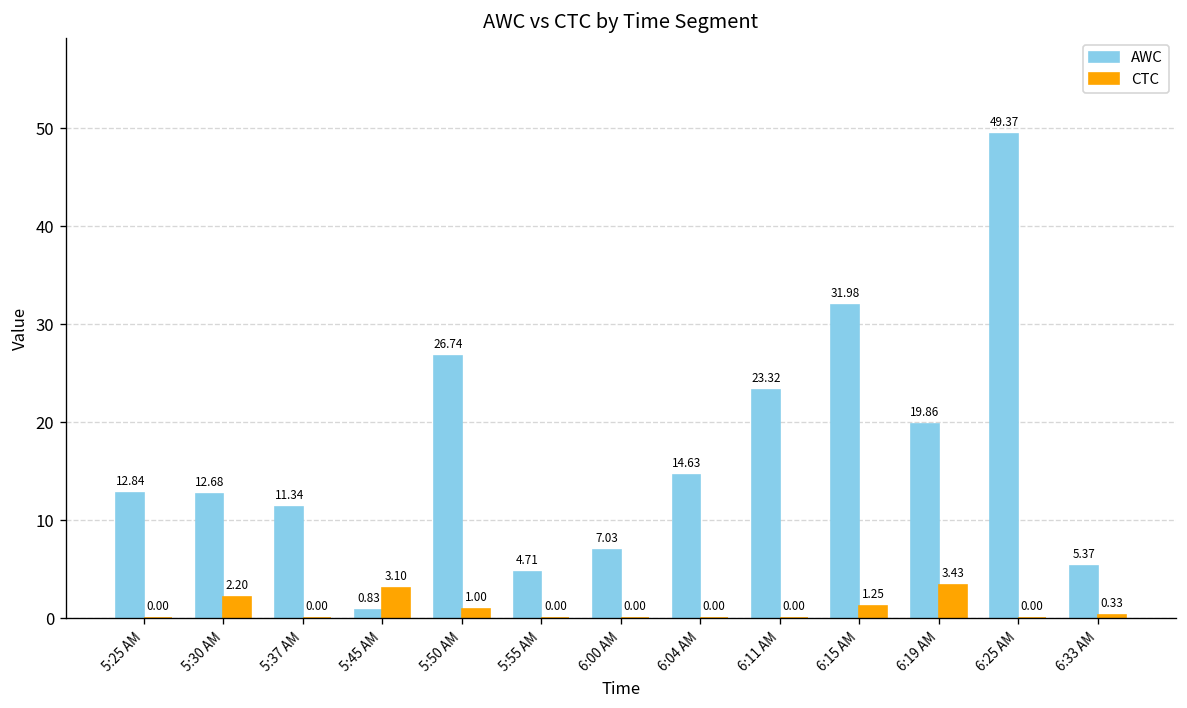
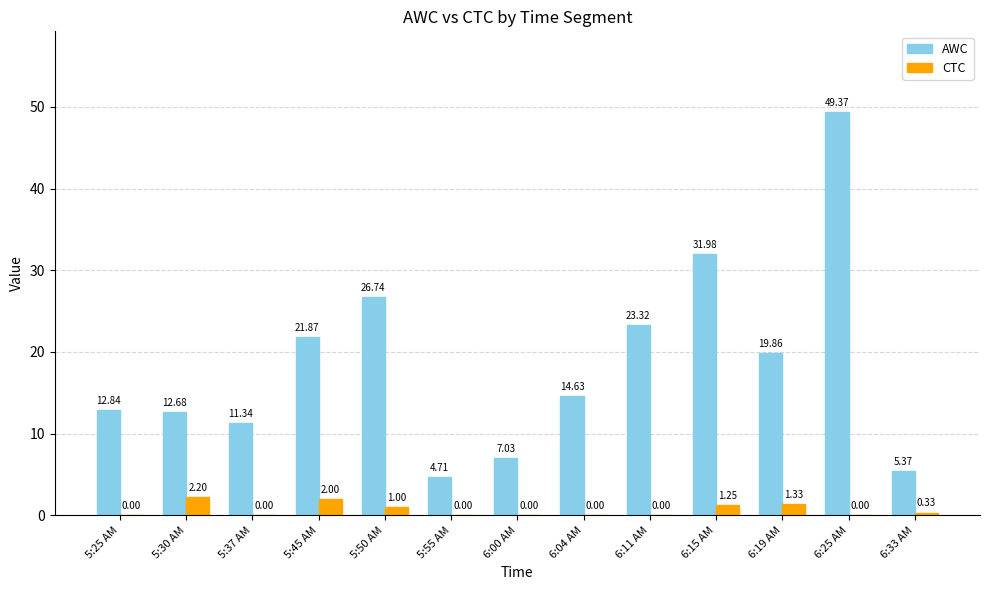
AWC, 5:45 AM: 0.83 -> 21.87
CTC, 5:45 AM: 3.10 -> 2.00
CTC, 6:19 AM: 3.43 -> 1.33
